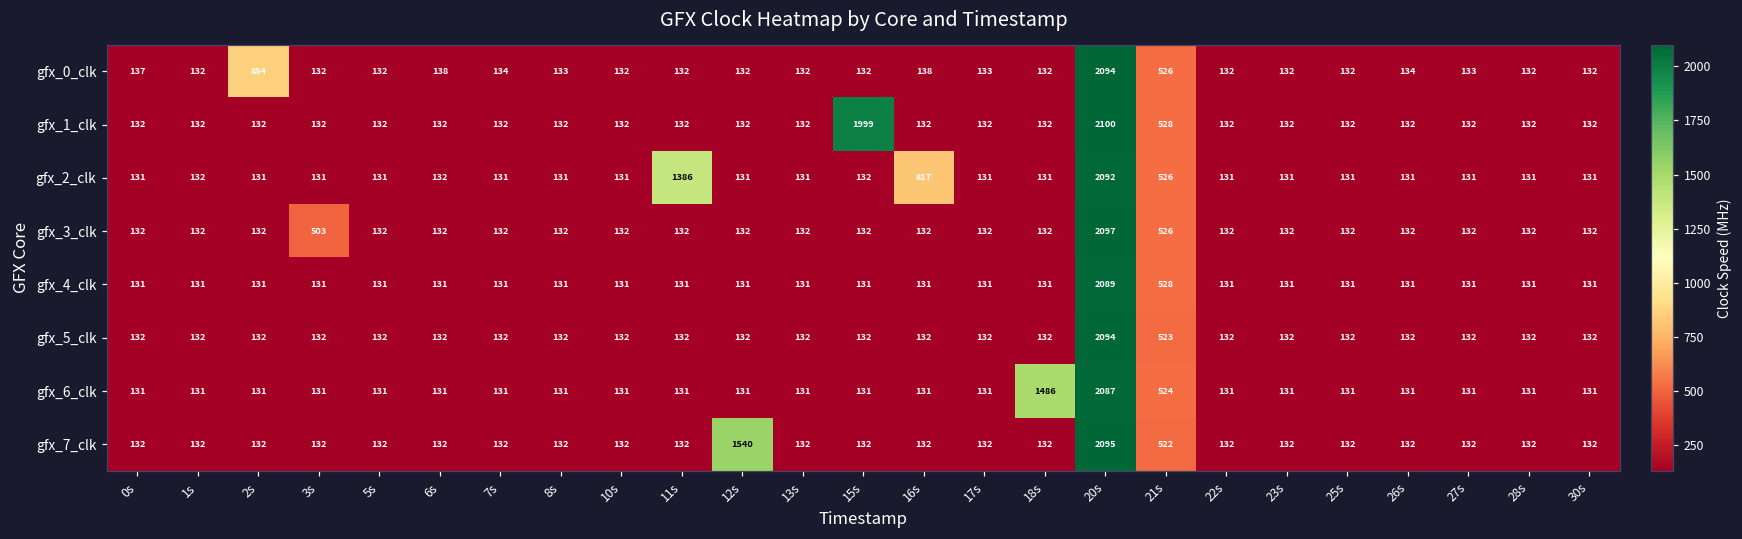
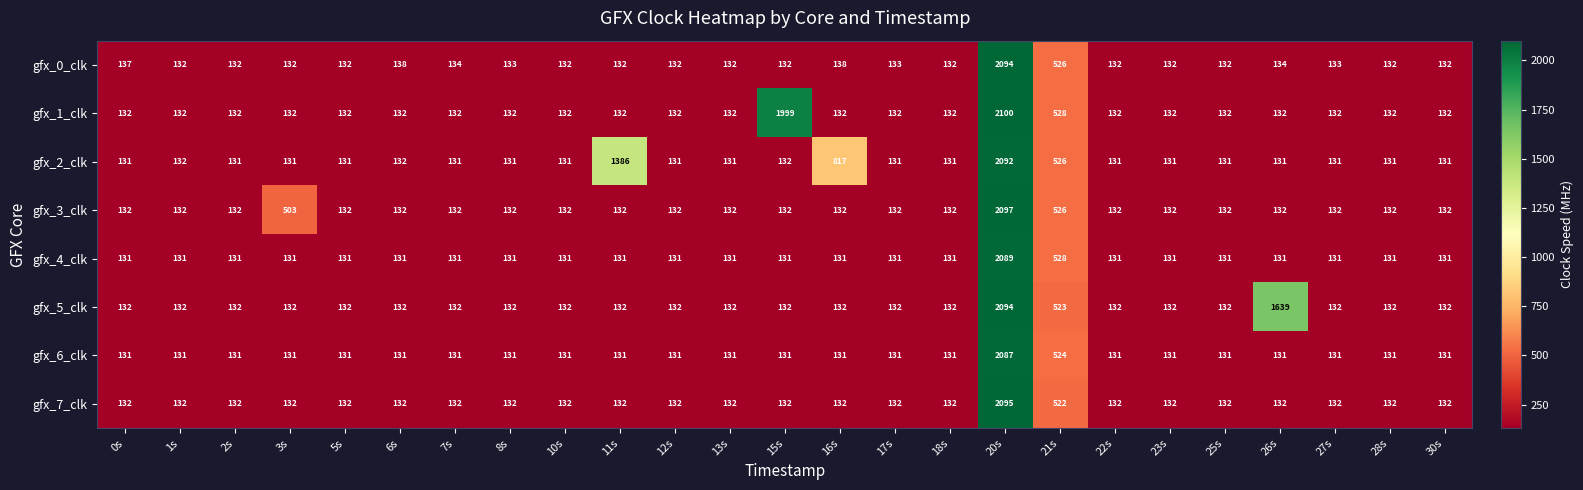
gfx_0_clk, 2s: 854 -> 132
gfx_5_clk, 26s: 132 -> 1639
gfx_6_clk, 18s: 1486 -> 131
gfx_7_clk, 12s: 1540 -> 132
